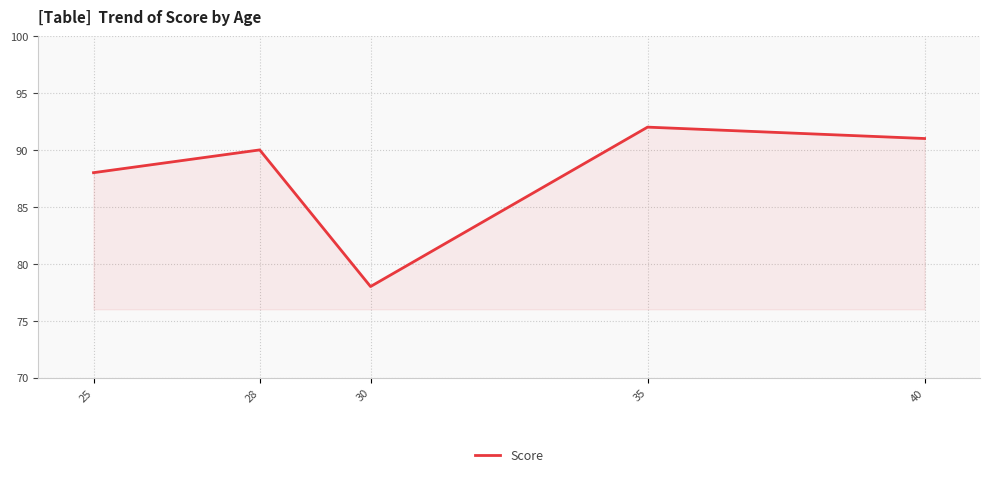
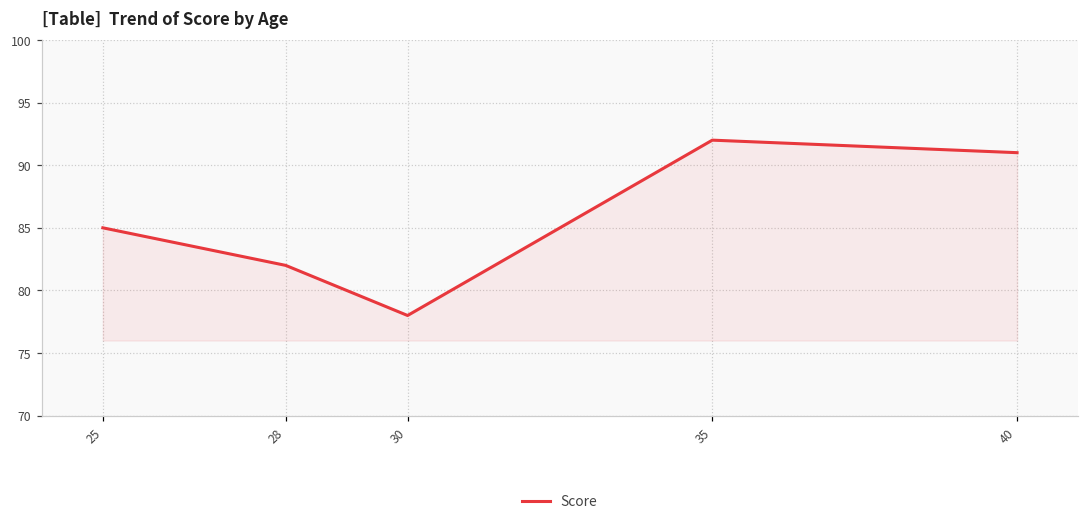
25: 88 -> 85
28: 90 -> 82
